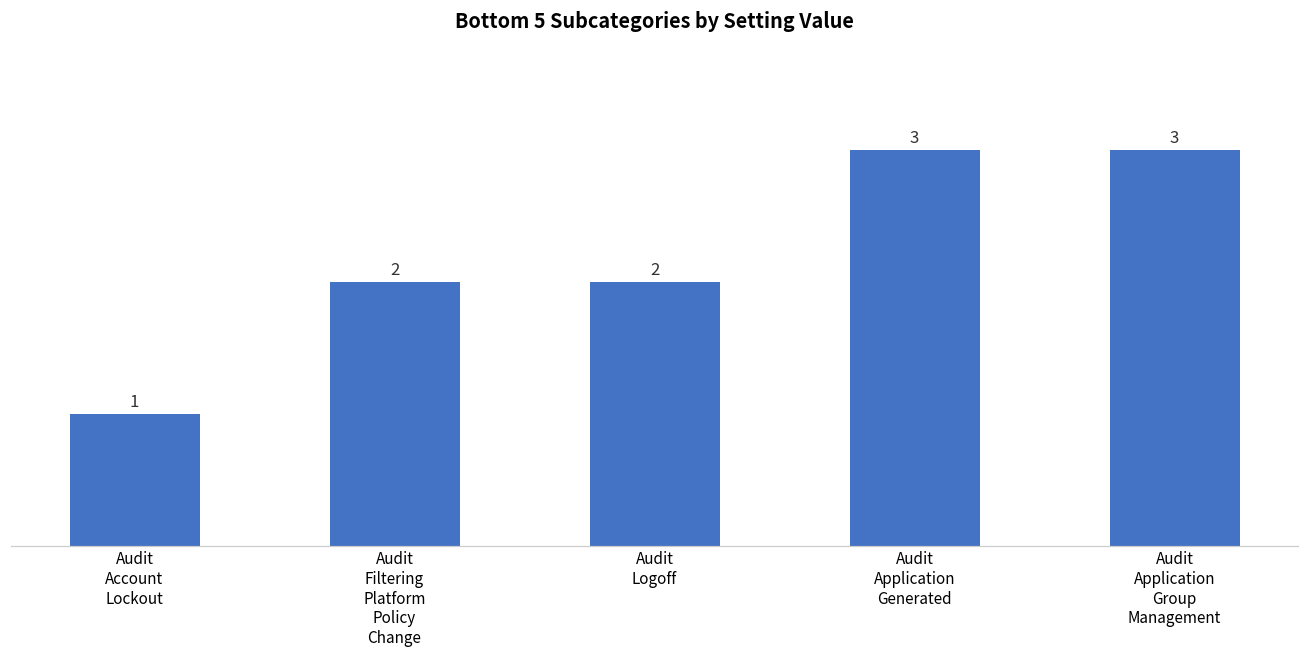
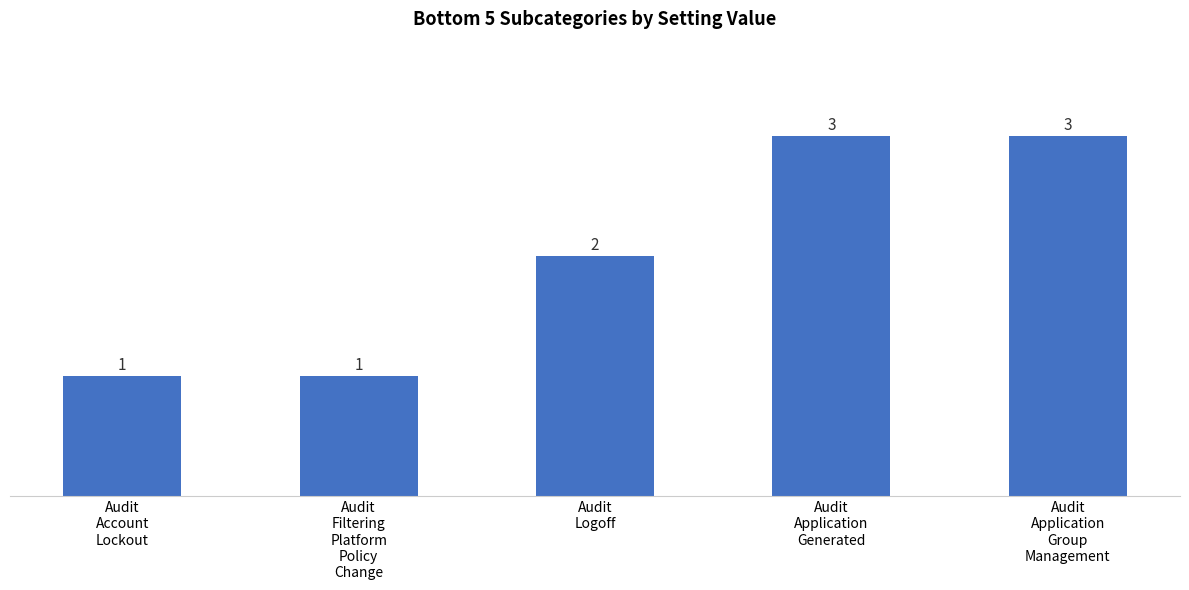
Audit Filtering Platform Policy Change: 2 -> 1
